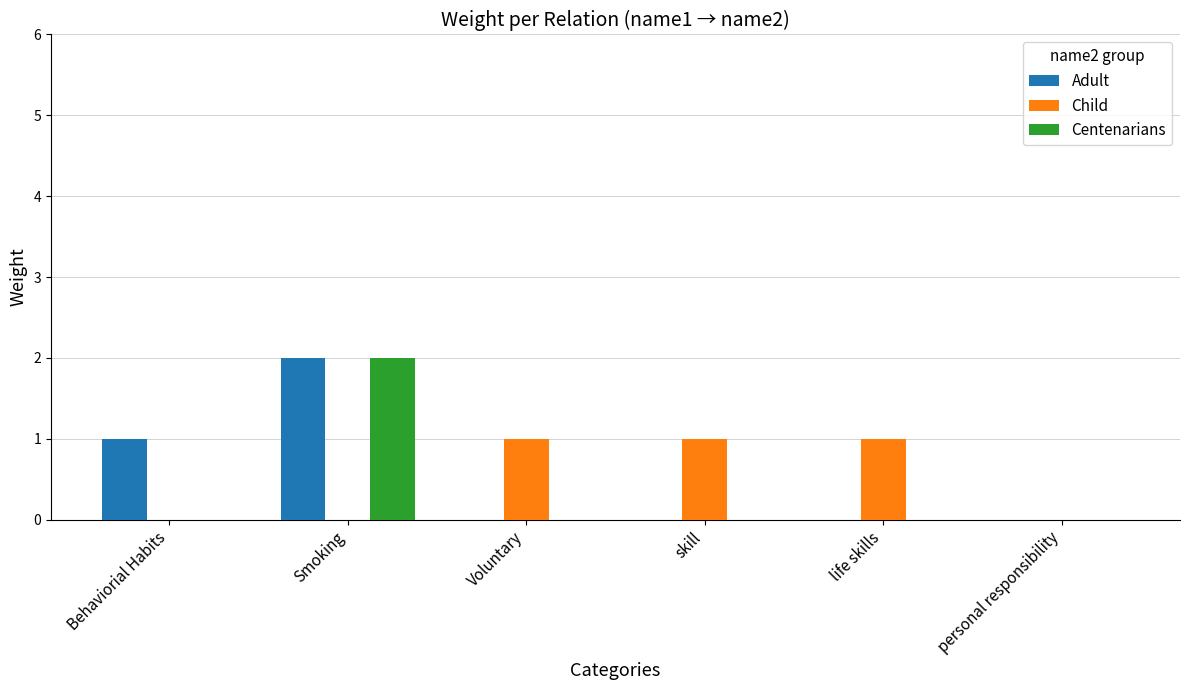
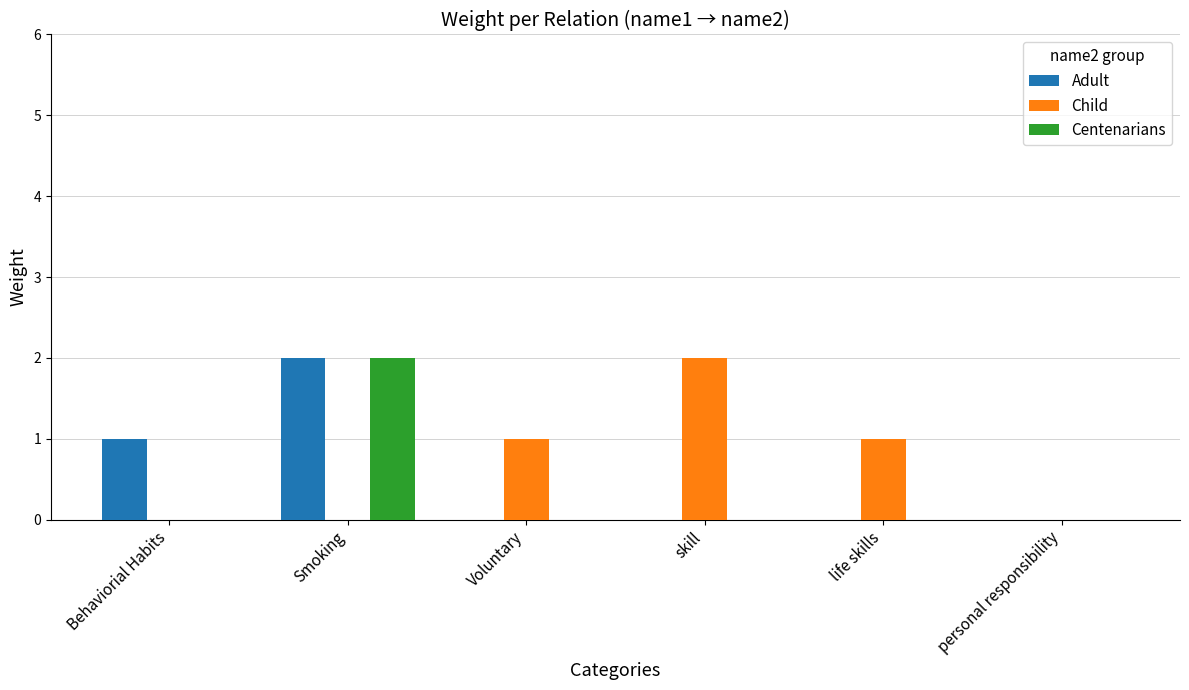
Child, skill: 1 -> 2
